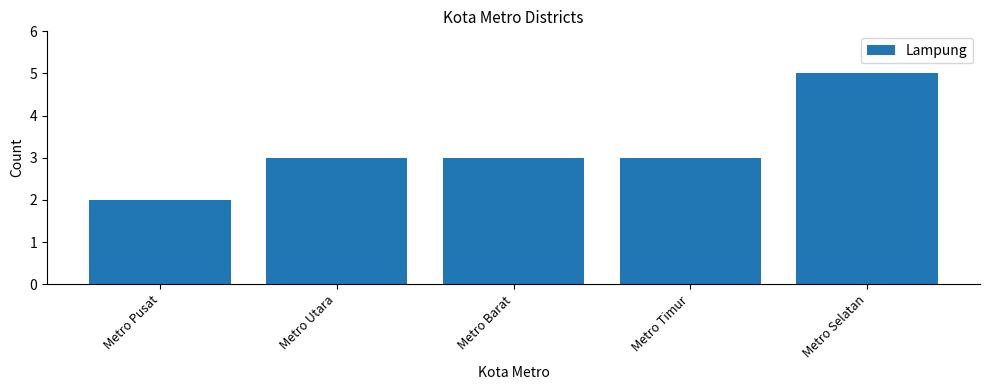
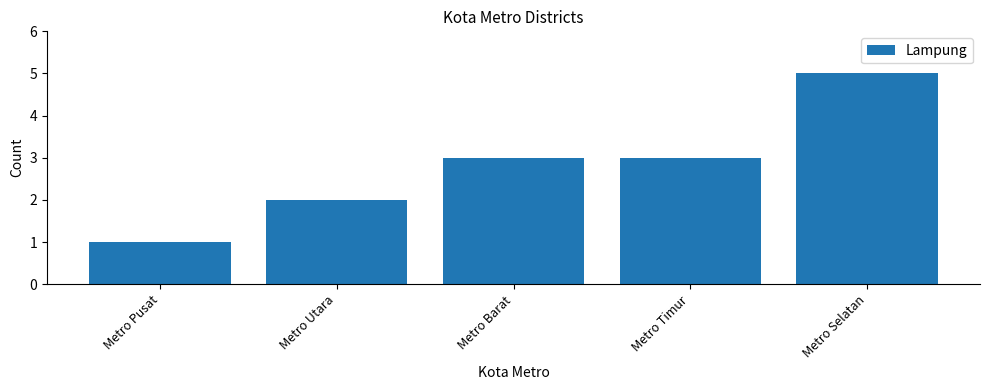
Metro Pusat: 2 -> 1
Metro Utara: 3 -> 2
